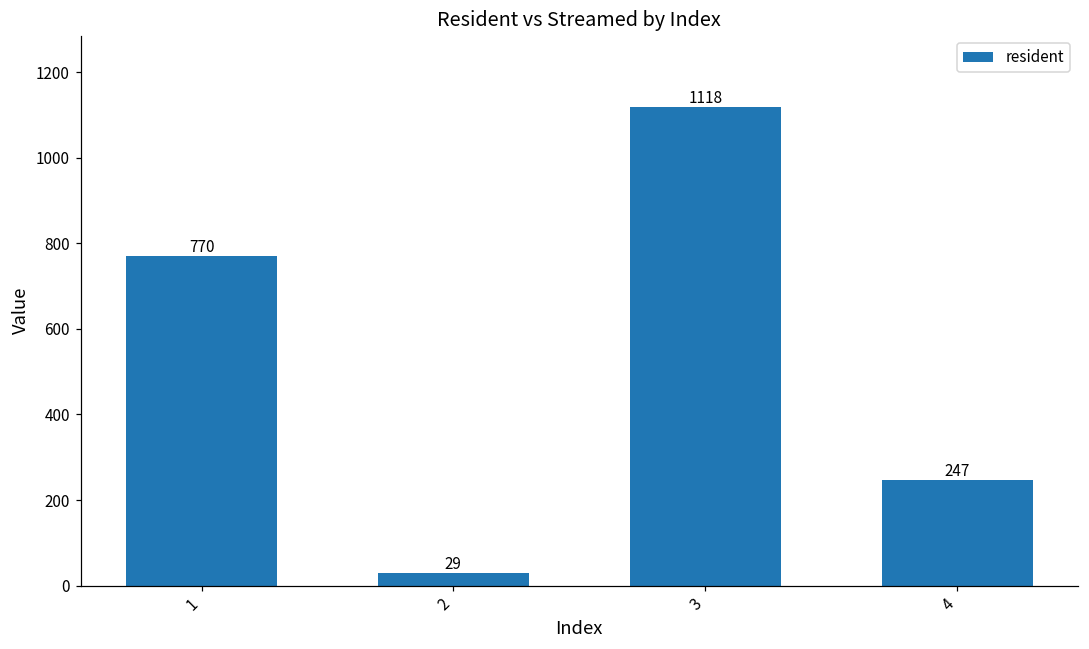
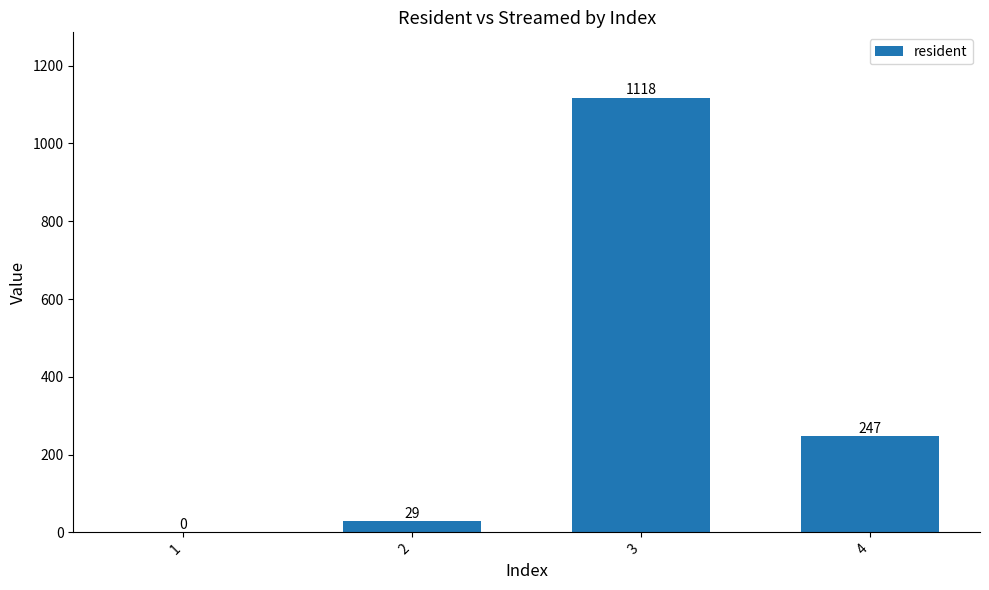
1: 770 -> 0
